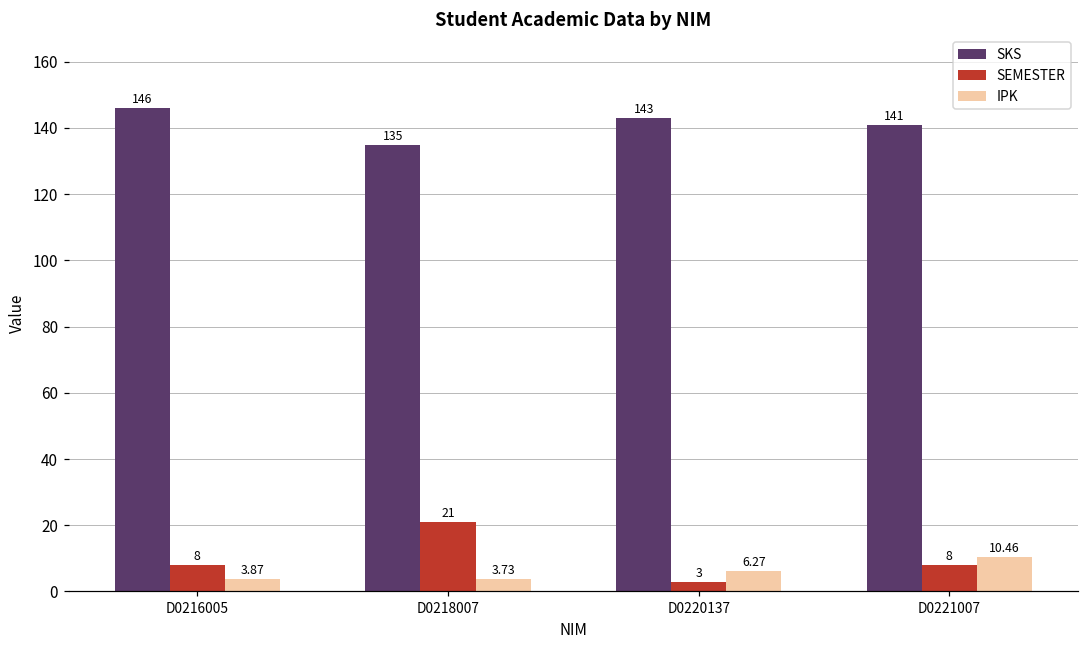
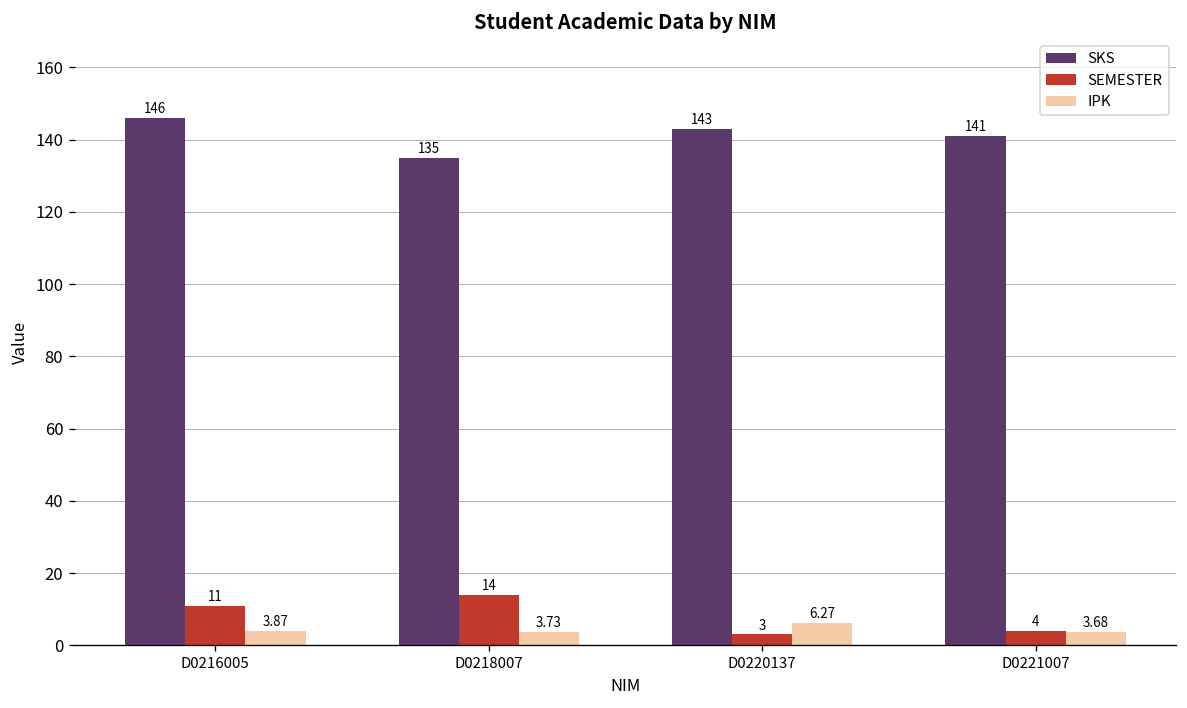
SEMESTER, D0216005: 8 -> 11
SEMESTER, D0218007: 21 -> 14
SEMESTER, D0221007: 8 -> 4
IPK, D0221007: 10.46 -> 3.68
